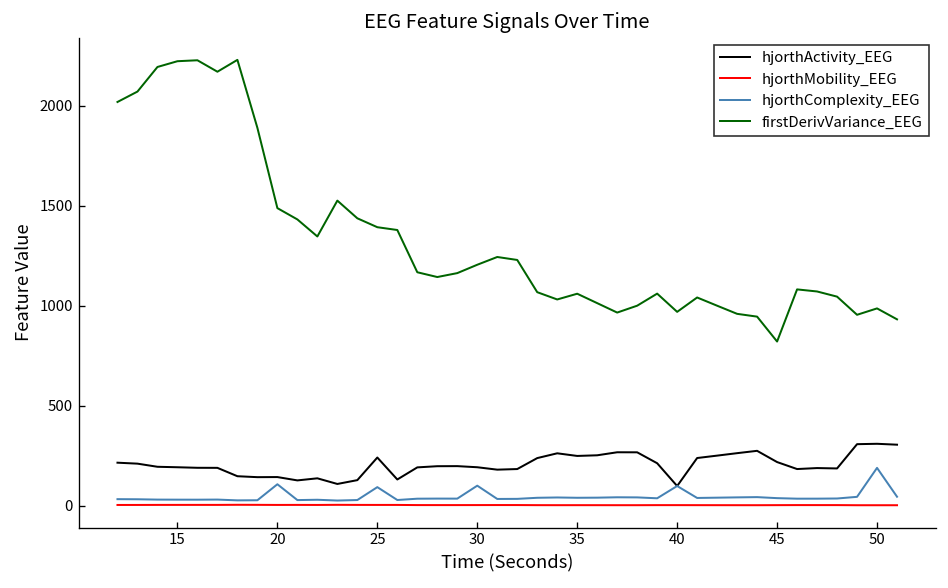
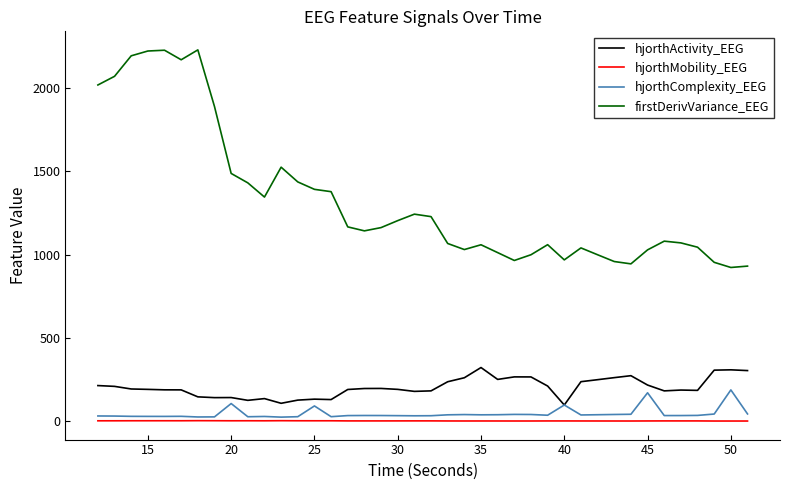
hjorthActivity_EEG, 25: 240 -> 130
hjorthComplexity_EEG, 30: 100 -> 30
hjorthActivity_EEG, 35: 250 -> 320
hjorthComplexity_EEG, 45: 40 -> 170
firstDerivVariance_EEG, 45: 820 -> 1030
firstDerivVariance_EEG, 50: 990 -> 920
